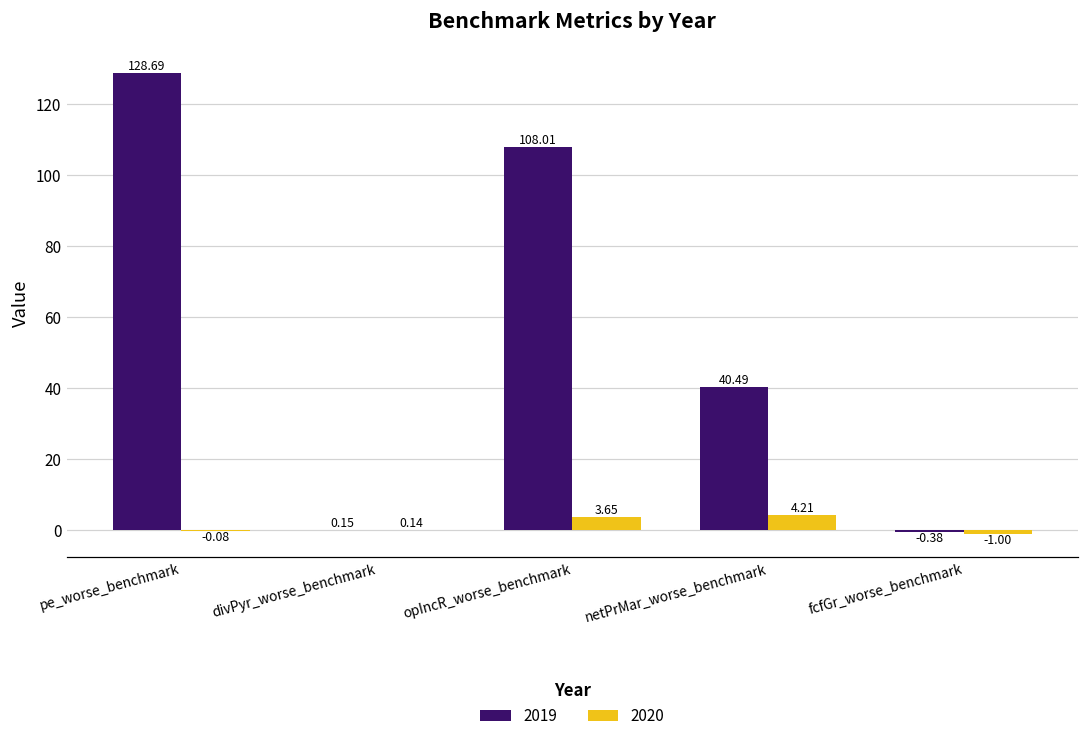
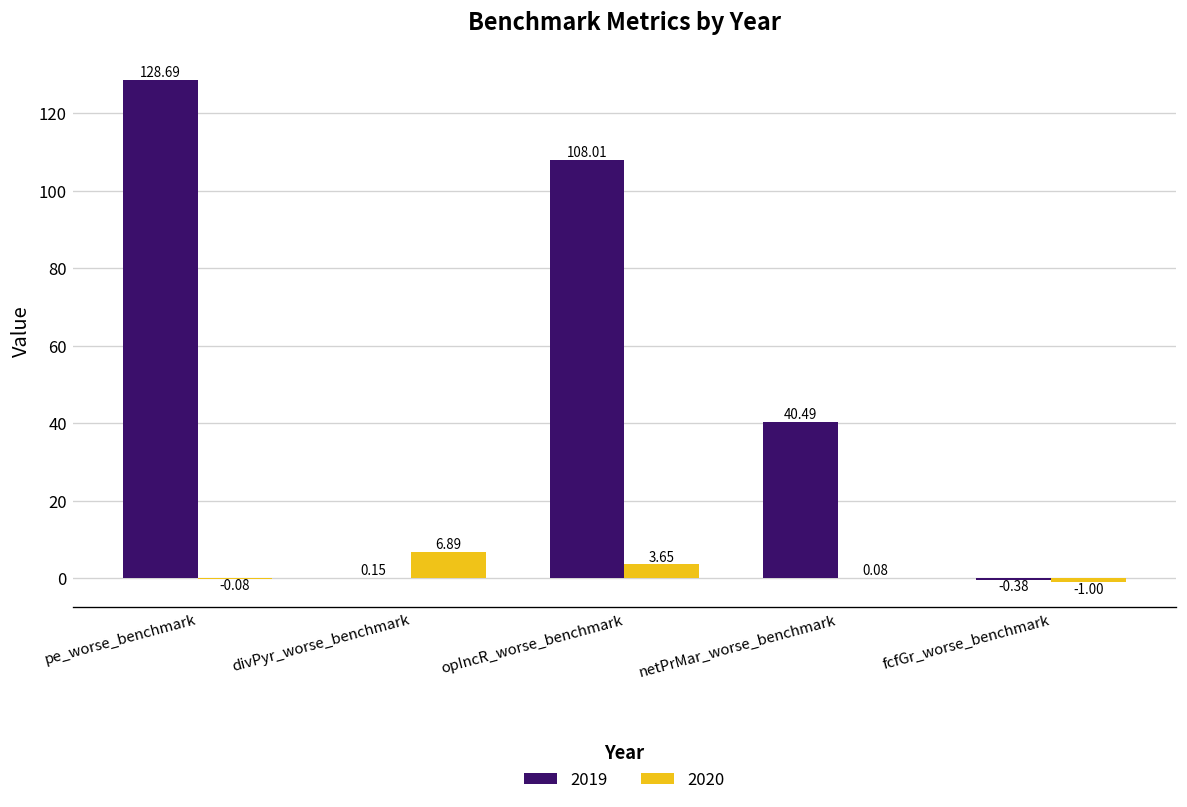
2020, divPyr_worse_benchmark: 0.14 -> 6.89
2020, netPrMar_worse_benchmark: 4.21 -> 0.08
